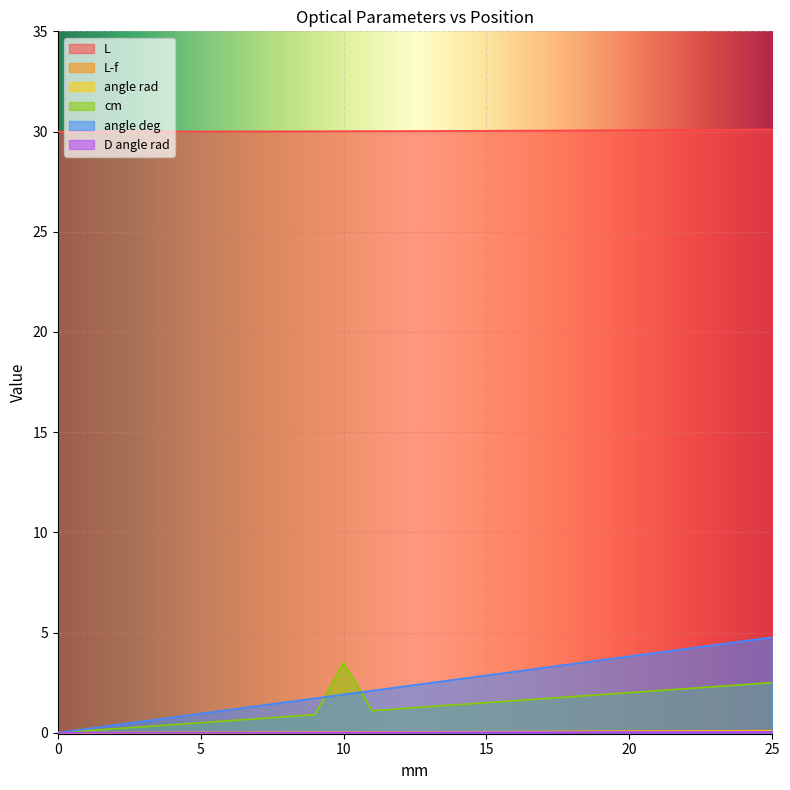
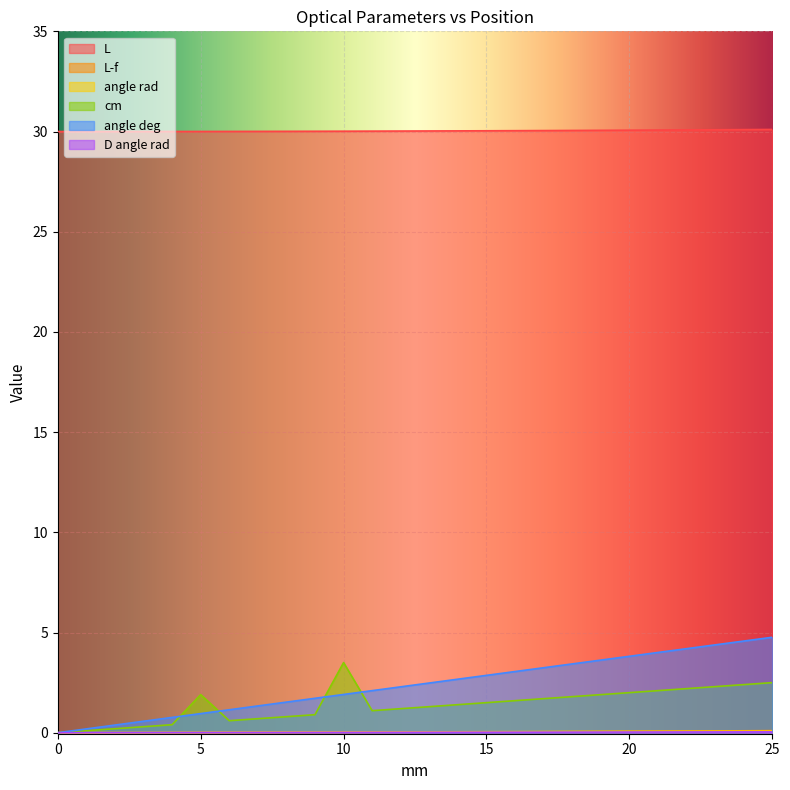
cm, 5: 0.5 -> 1.9
